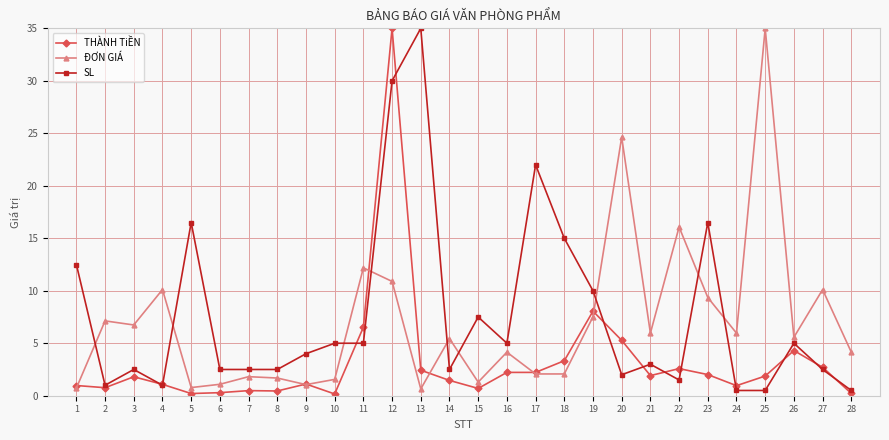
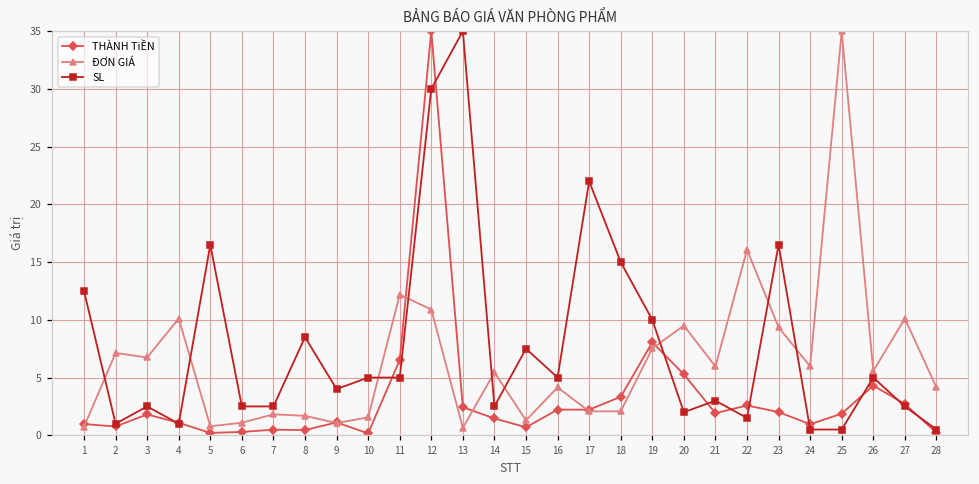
SL, 8: 2.5 -> 8.5
ĐƠN GIÁ, 20: 24.6 -> 9.5
